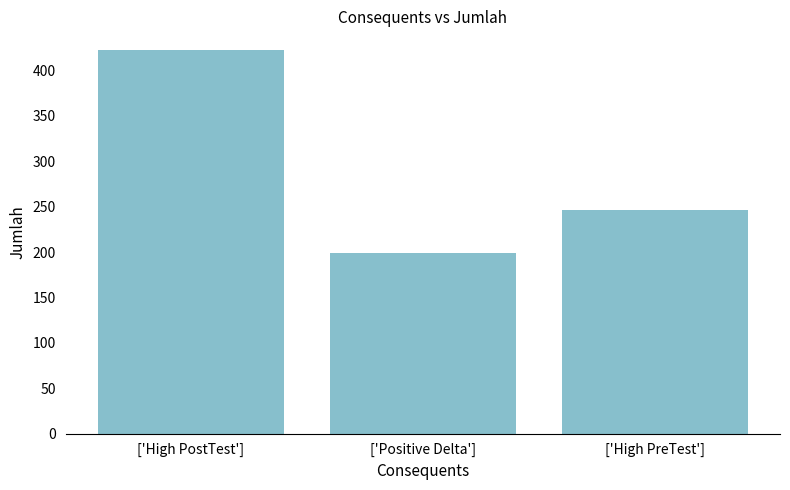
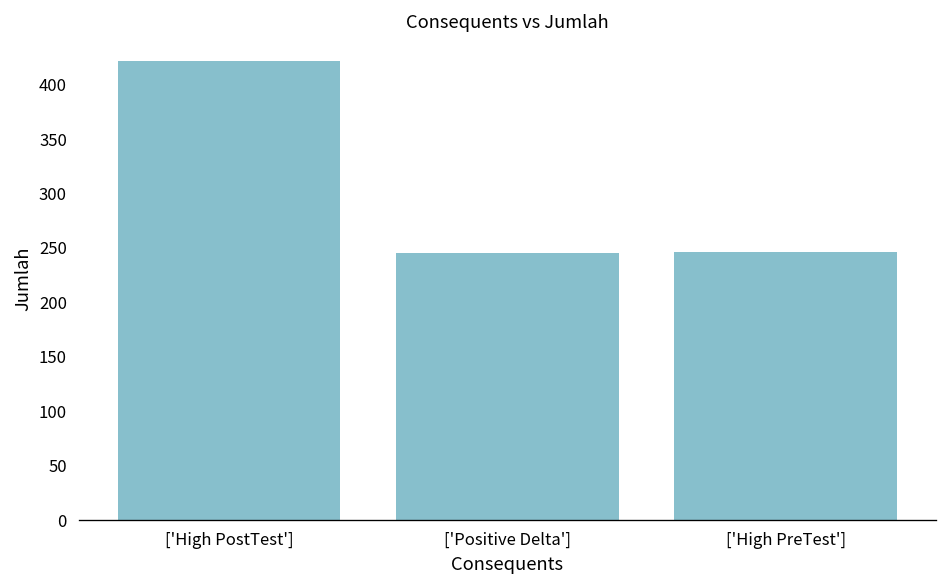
['Positive Delta']: 200 -> 250
